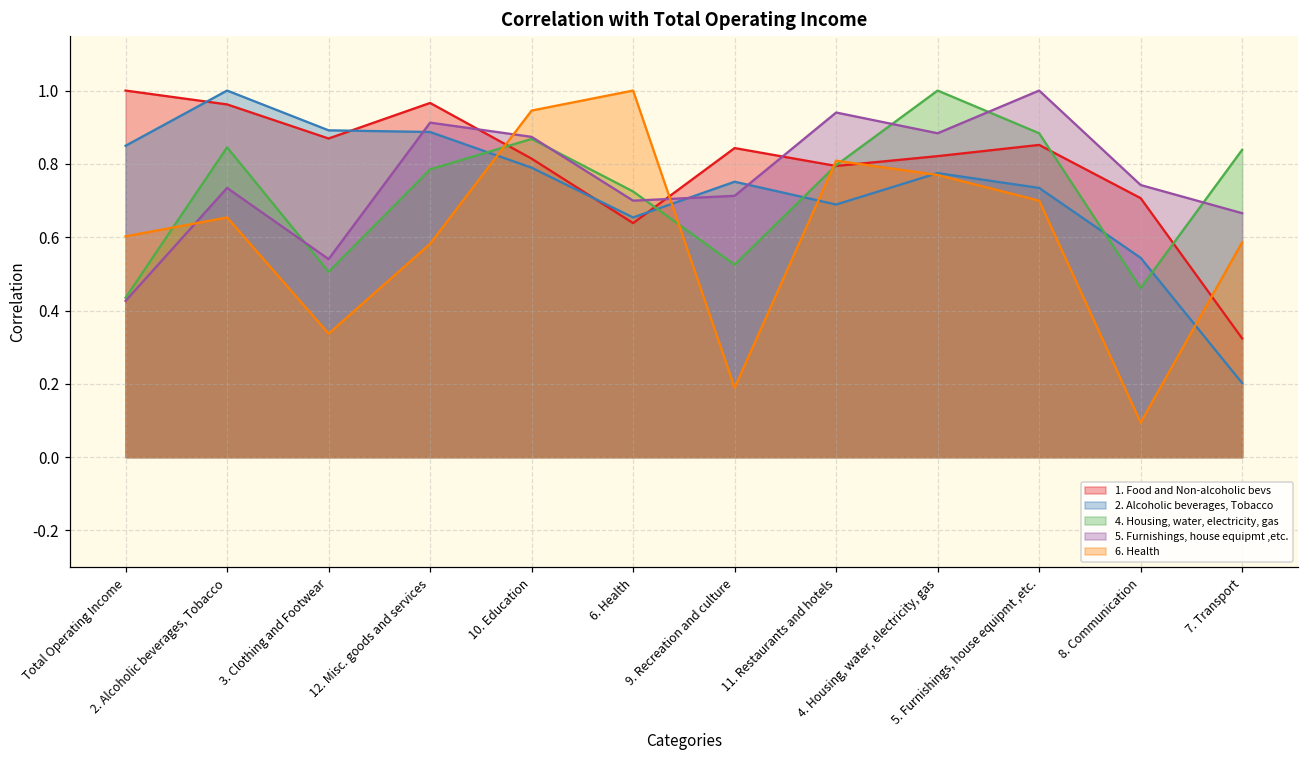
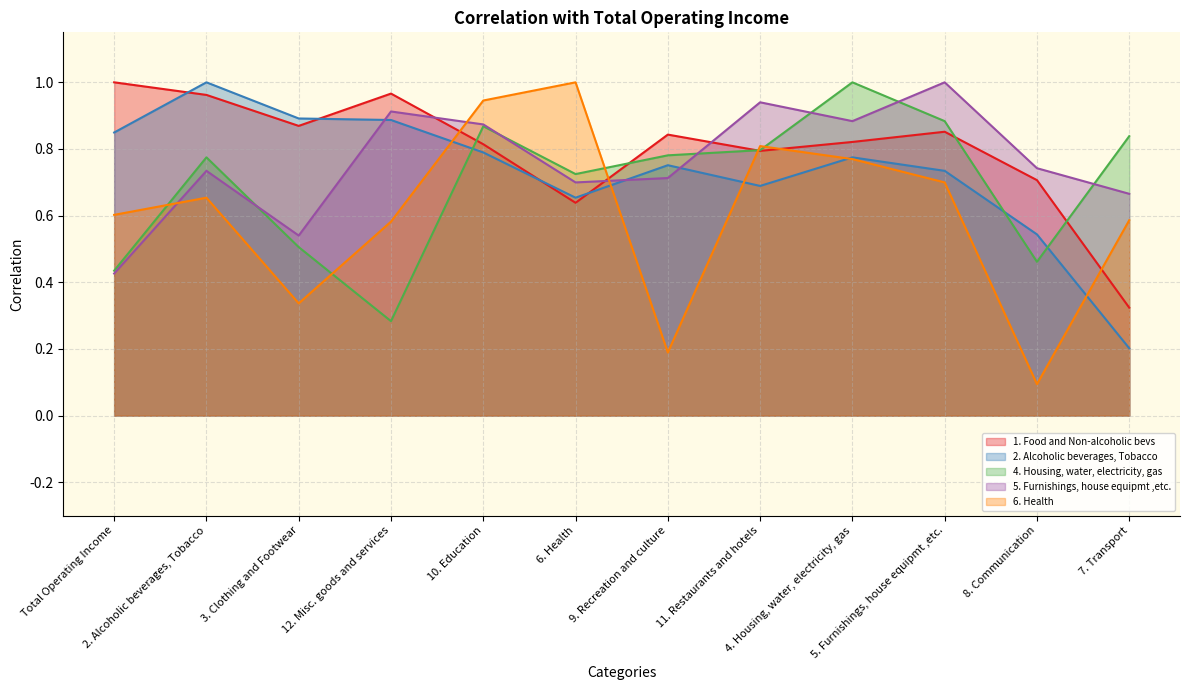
4. Housing, water, electricity, gas, 2. Alcoholic beverages, Tobacco: 0.85 -> 0.77
4. Housing, water, electricity, gas, 12. Misc. goods and services: 0.78 -> 0.28
4. Housing, water, electricity, gas, 9. Recreation and culture: 0.52 -> 0.78
